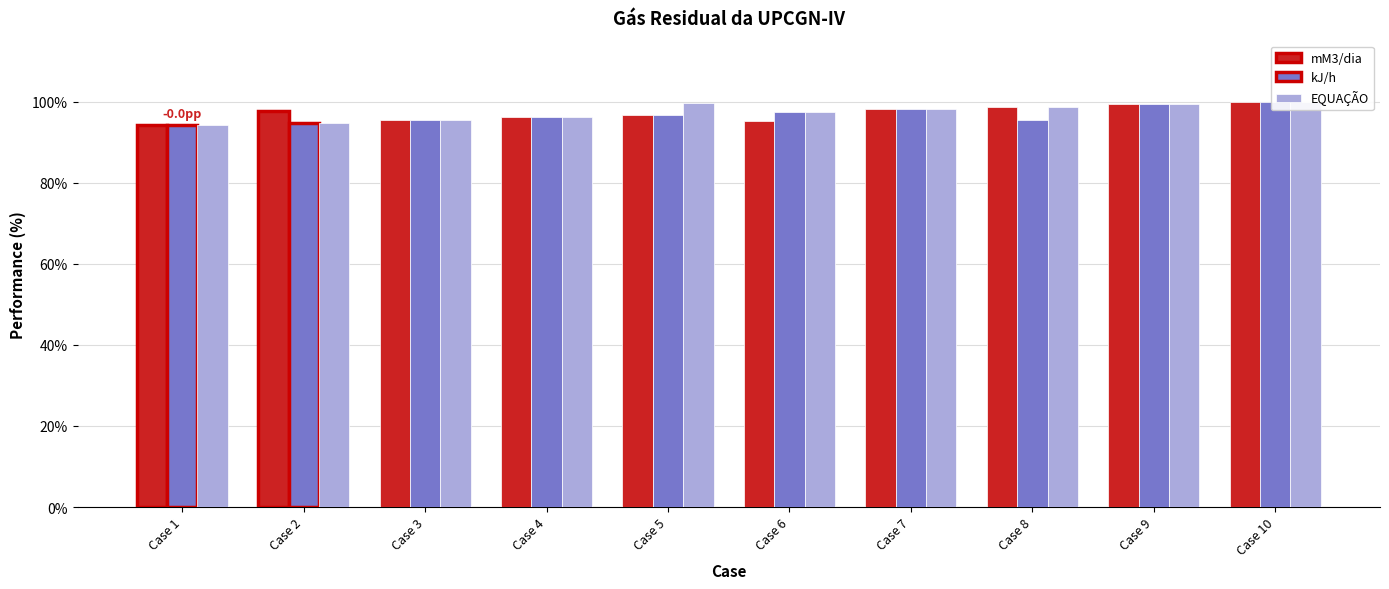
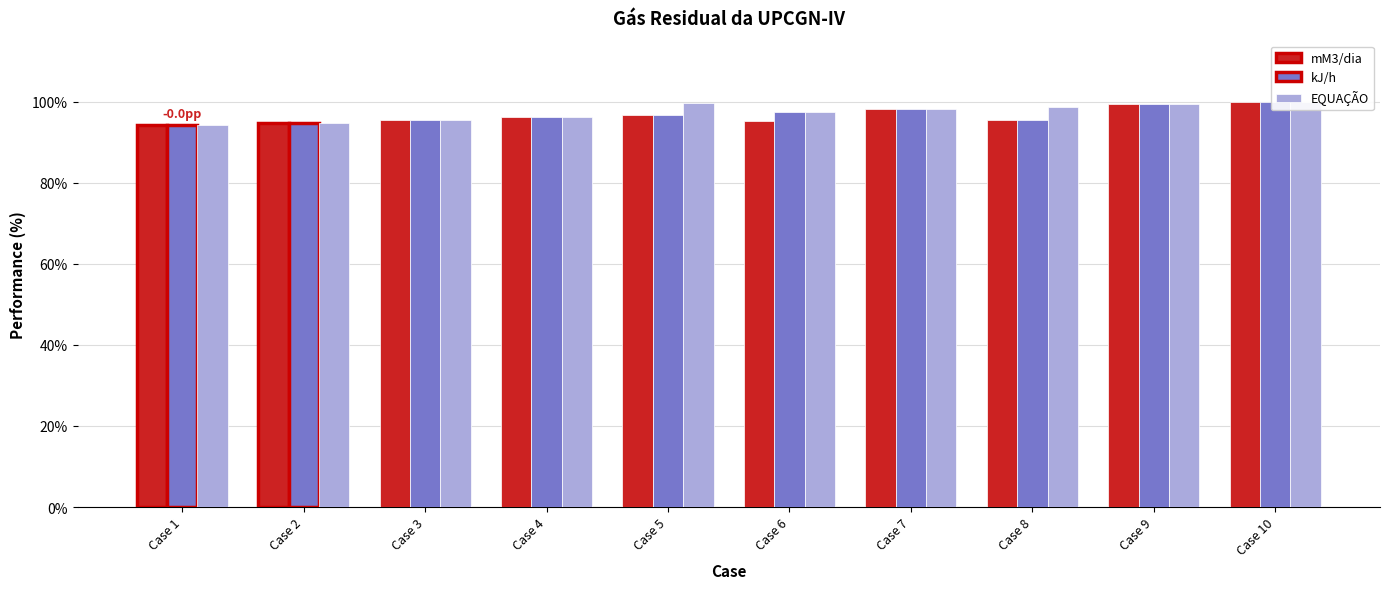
mM3/dia, Case 2: 98% -> 95%
mM3/dia, Case 8: 99% -> 95%
